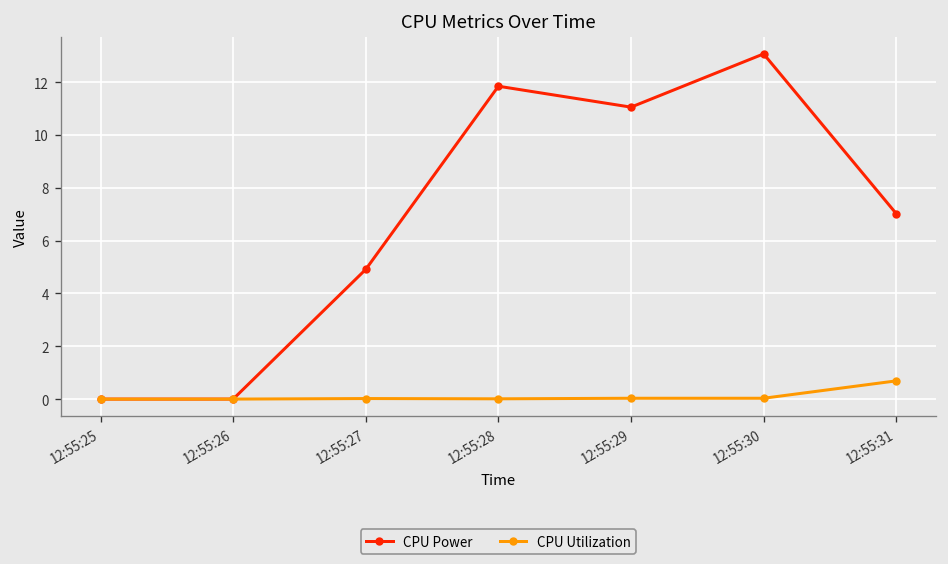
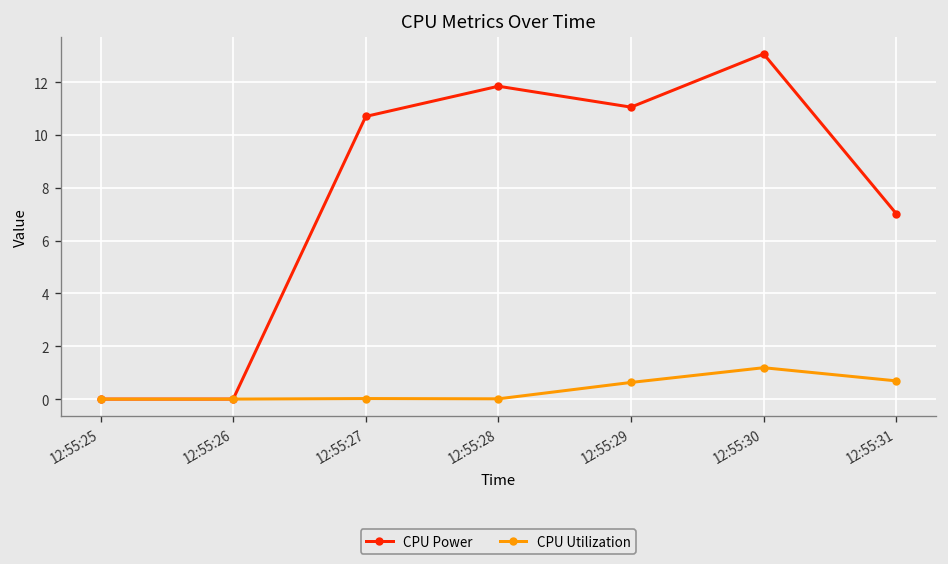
CPU Power, 12:55:27: 4.9 -> 10.7
CPU Utilization, 12:55:29: 0.0 -> 0.6
CPU Utilization, 12:55:30: 0.0 -> 1.2
